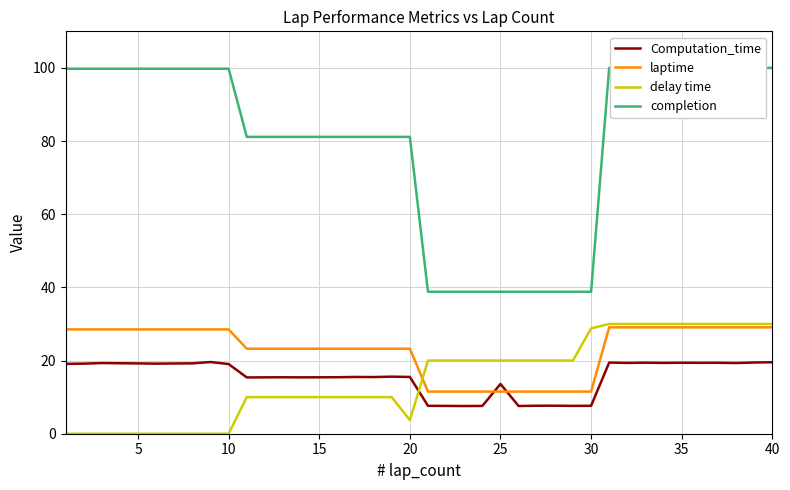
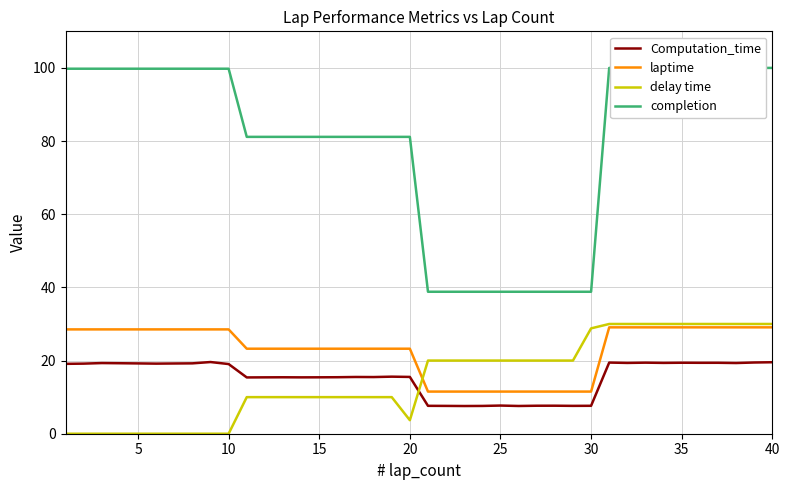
Computation_time, 25: 14 -> 8
